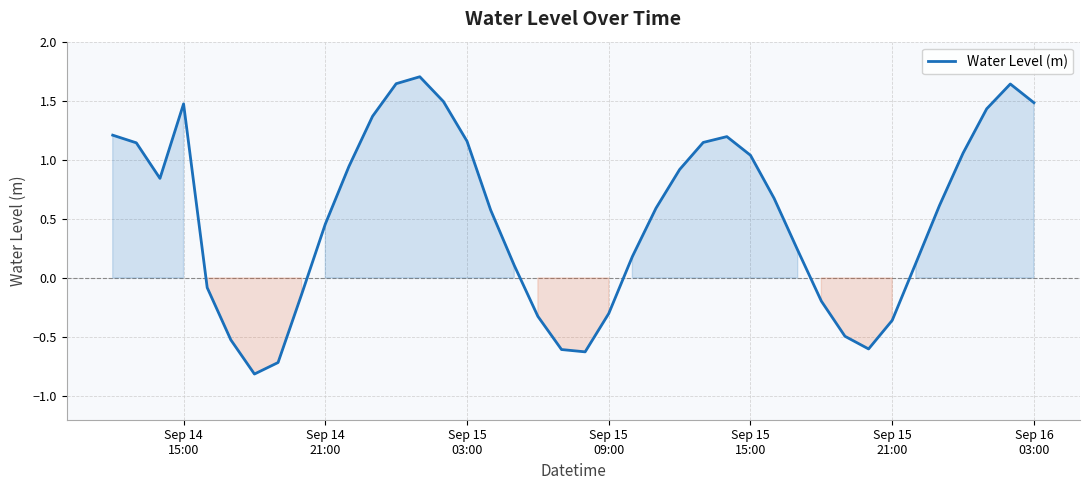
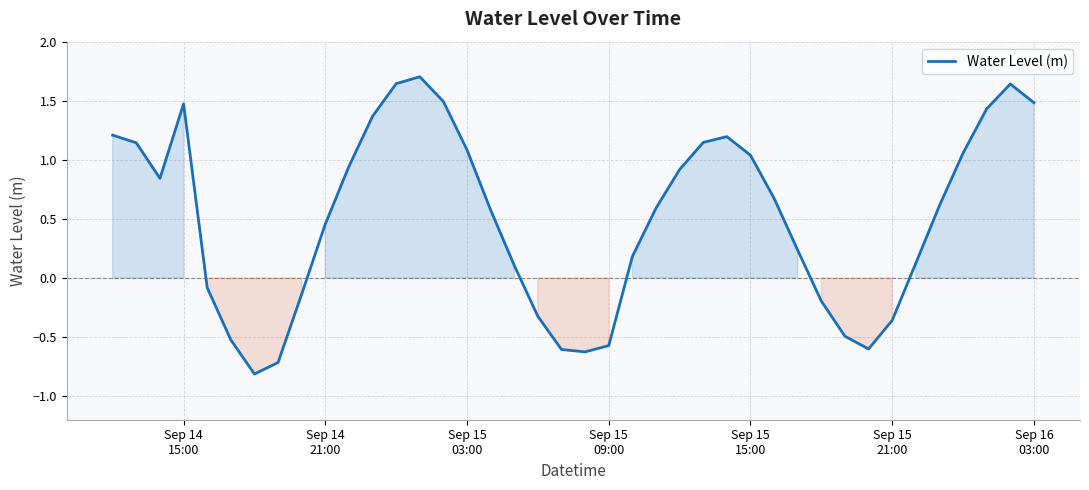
Sep 15 03:00: 1.16 -> 1.08
Sep 15 09:00: -0.30 -> -0.57
